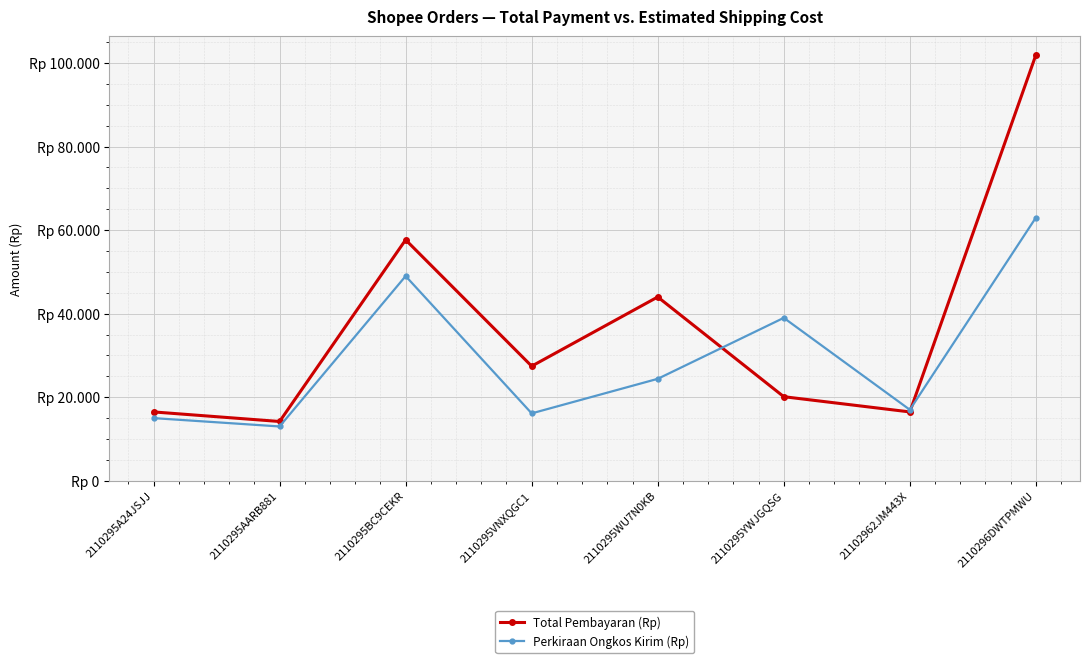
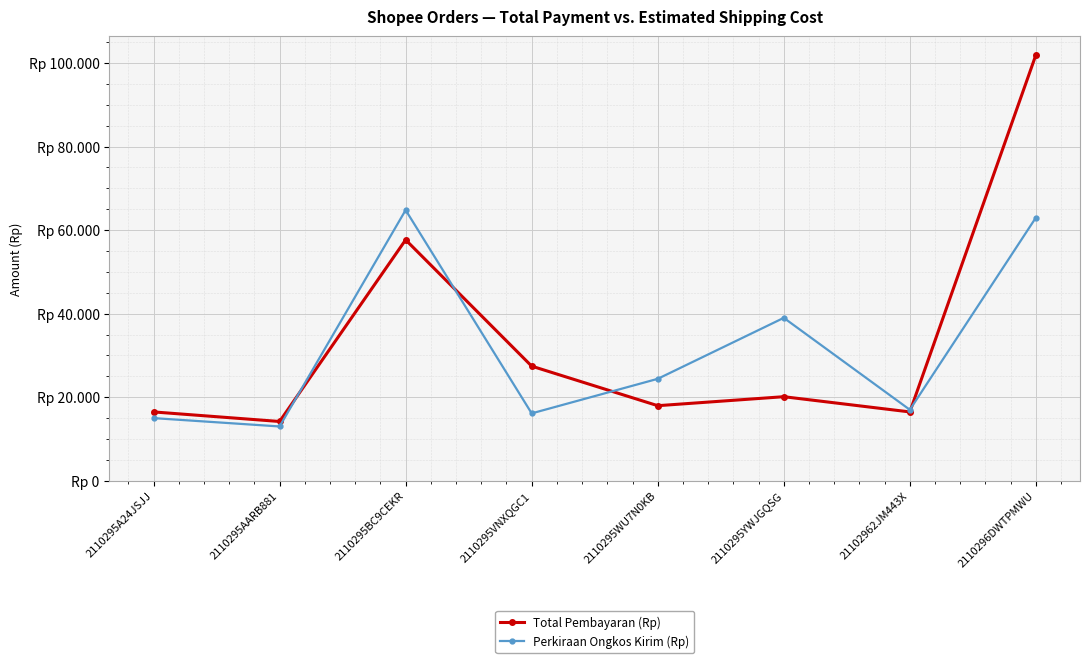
Perkiraan Ongkos Kirim (Rp), 2110295BC9CEKR: Rp 49 -> Rp 65
Total Pembayaran (Rp), 2110295WU7N0KB: Rp 44 -> Rp 18
